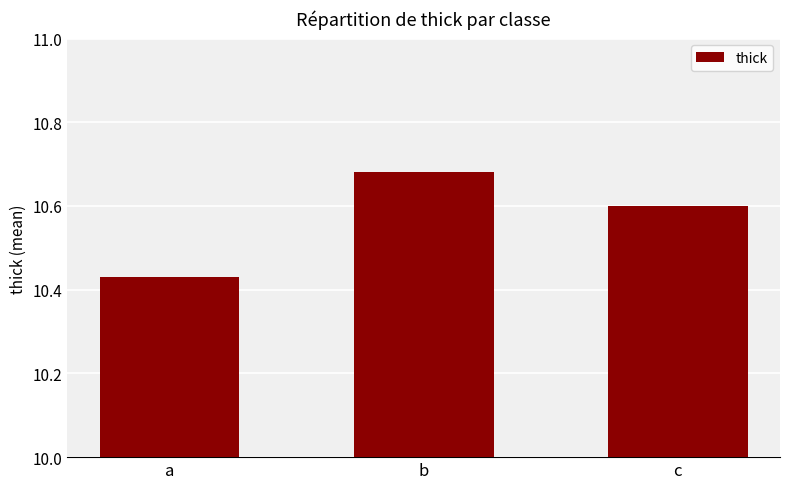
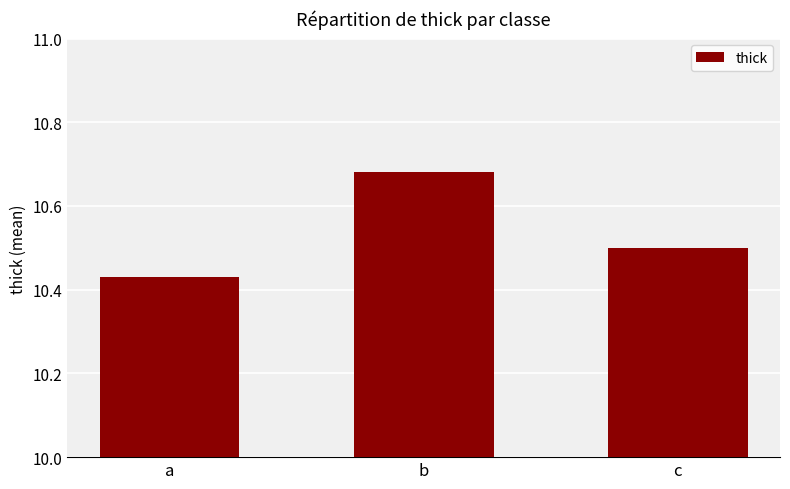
c: 10.6 -> 10.5
